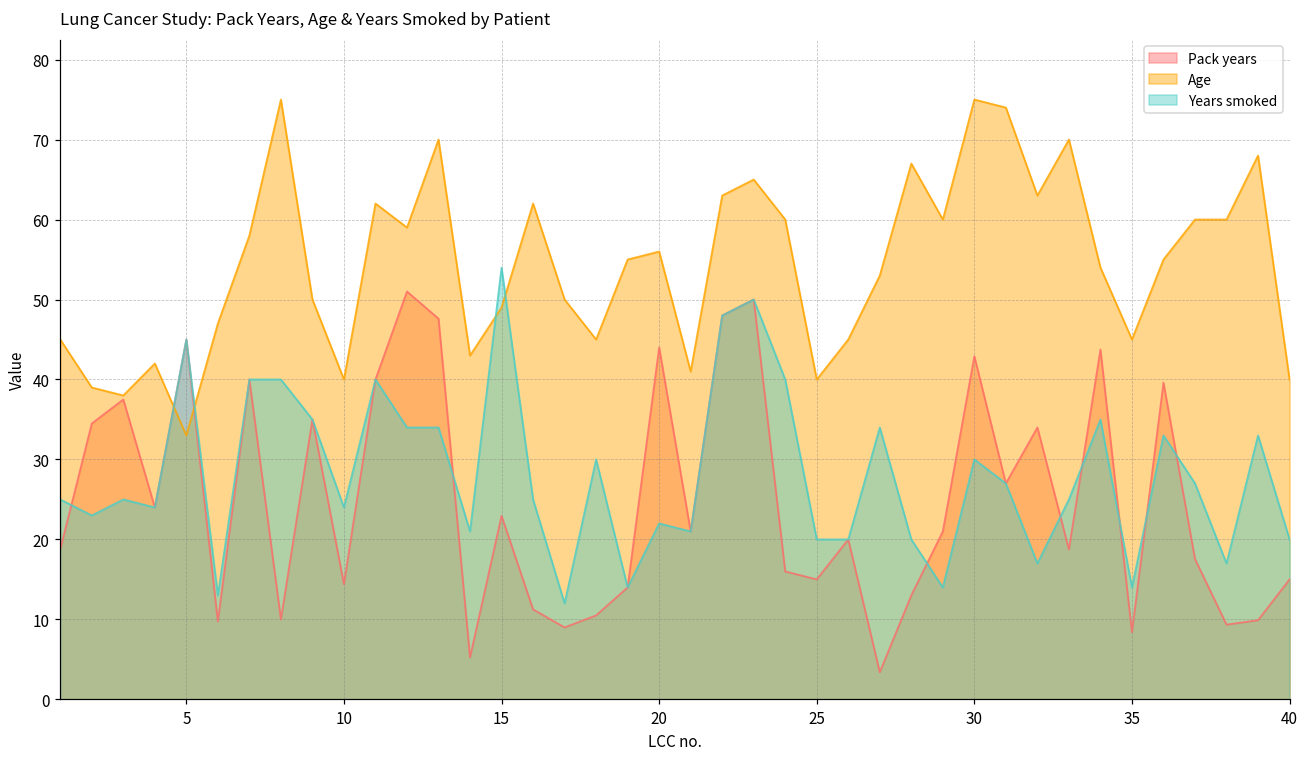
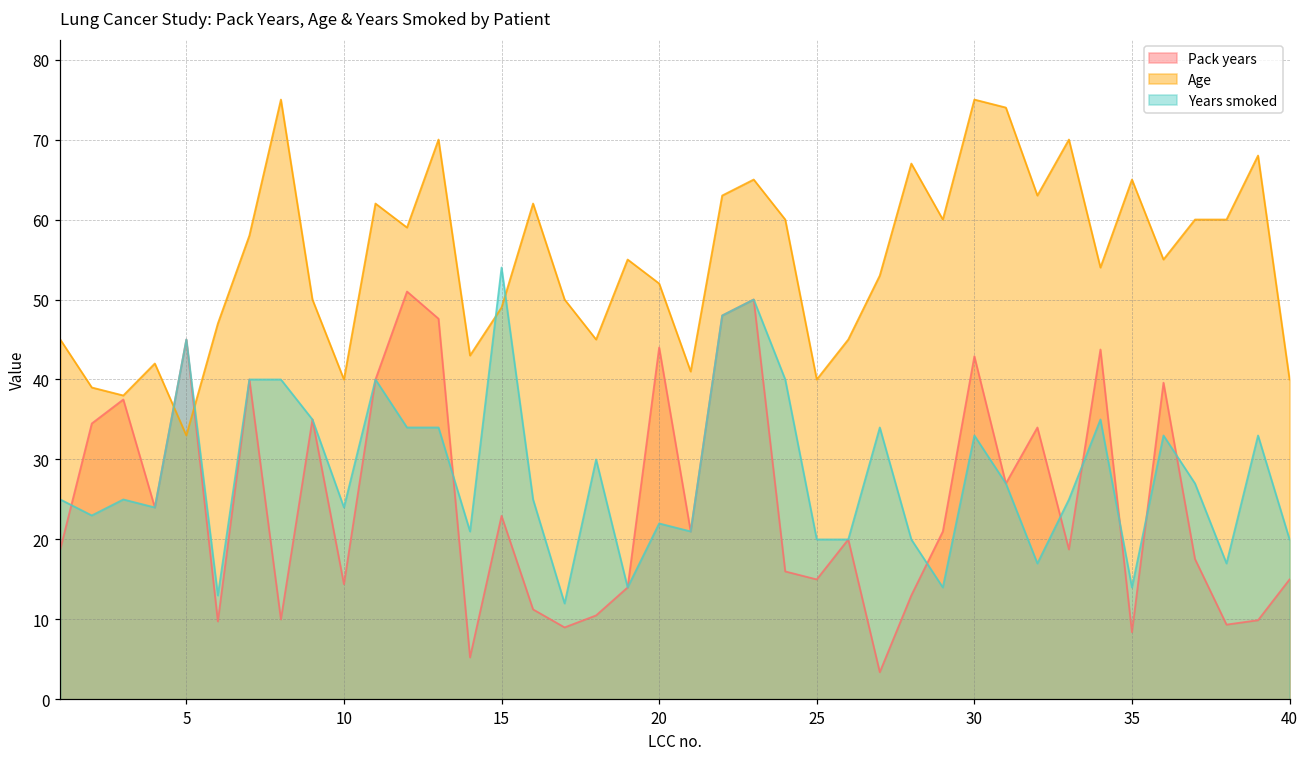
Age, 20: 56 -> 52
Years smoked, 30: 30 -> 33
Age, 35: 45 -> 65
